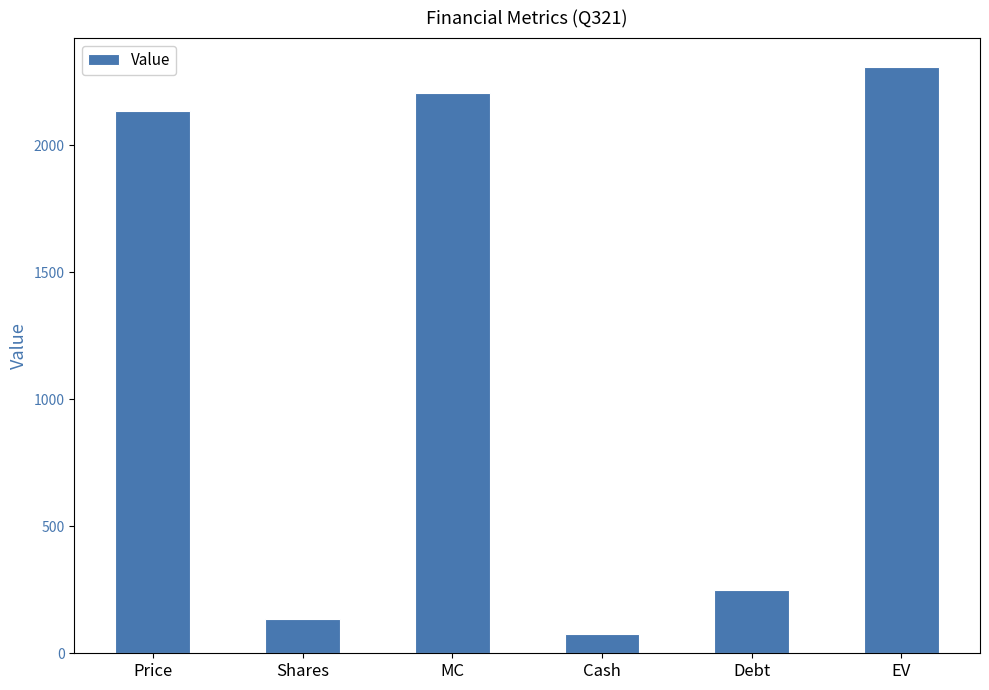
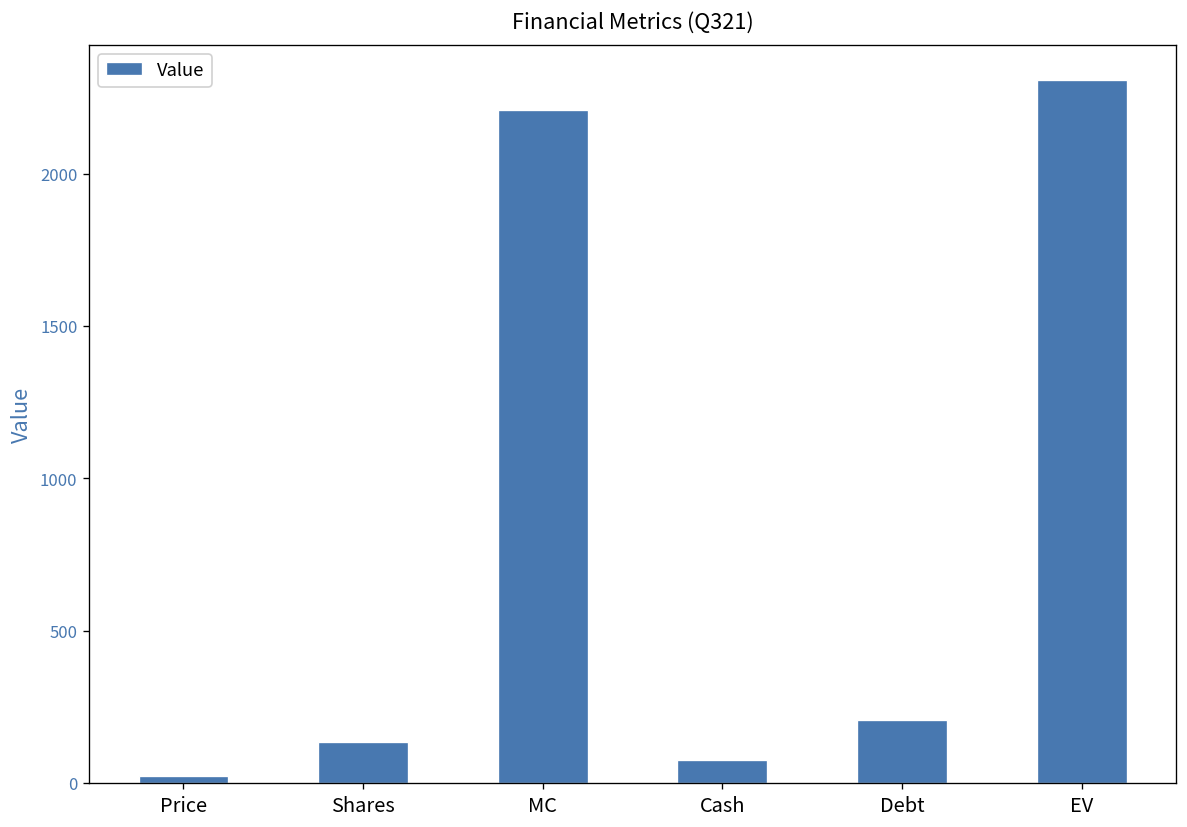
Price: 2130 -> 20
Debt: 250 -> 210
